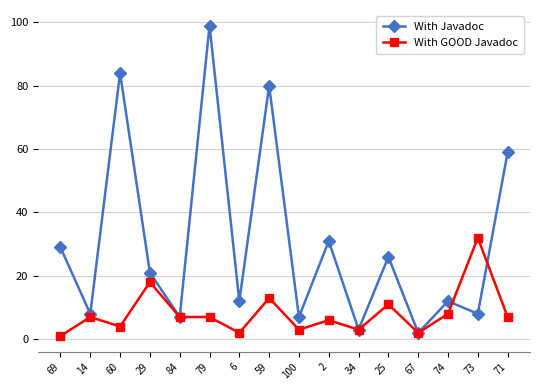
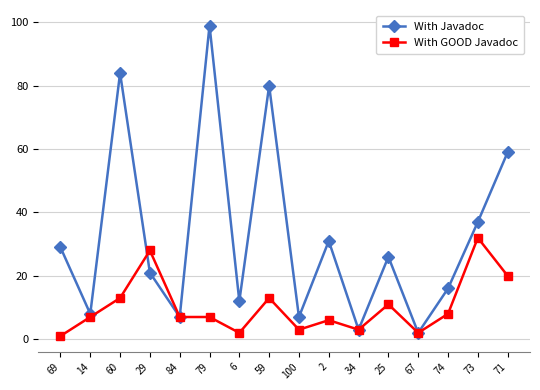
With GOOD Javadoc, 60: 4 -> 13
With GOOD Javadoc, 29: 18 -> 28
With Javadoc, 74: 12 -> 16
With Javadoc, 73: 8 -> 37
With GOOD Javadoc, 71: 7 -> 20
